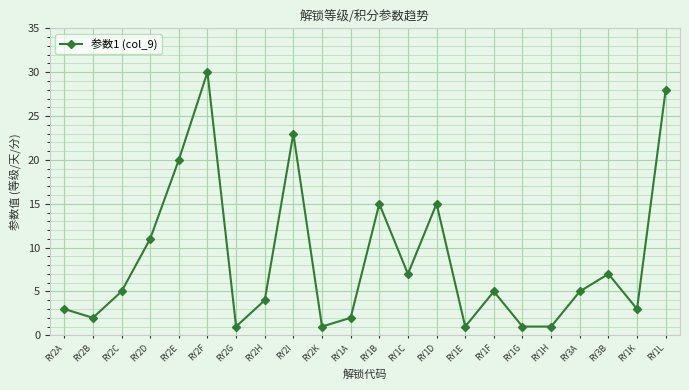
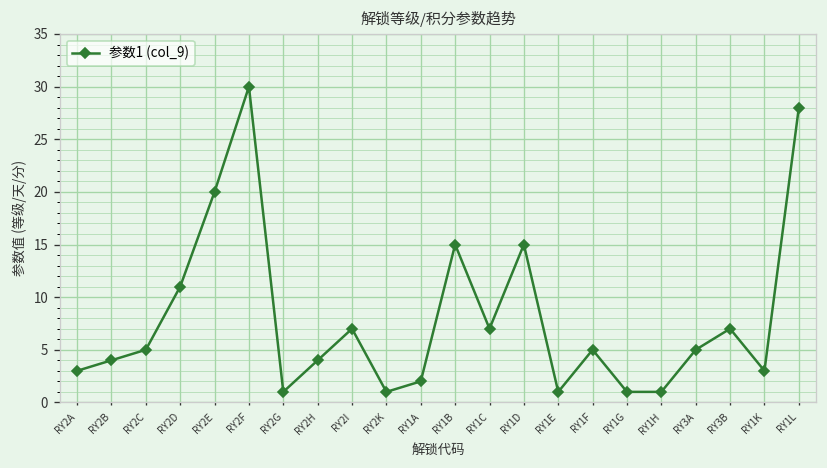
RY2B: 2 -> 4
RY2I: 23 -> 7
